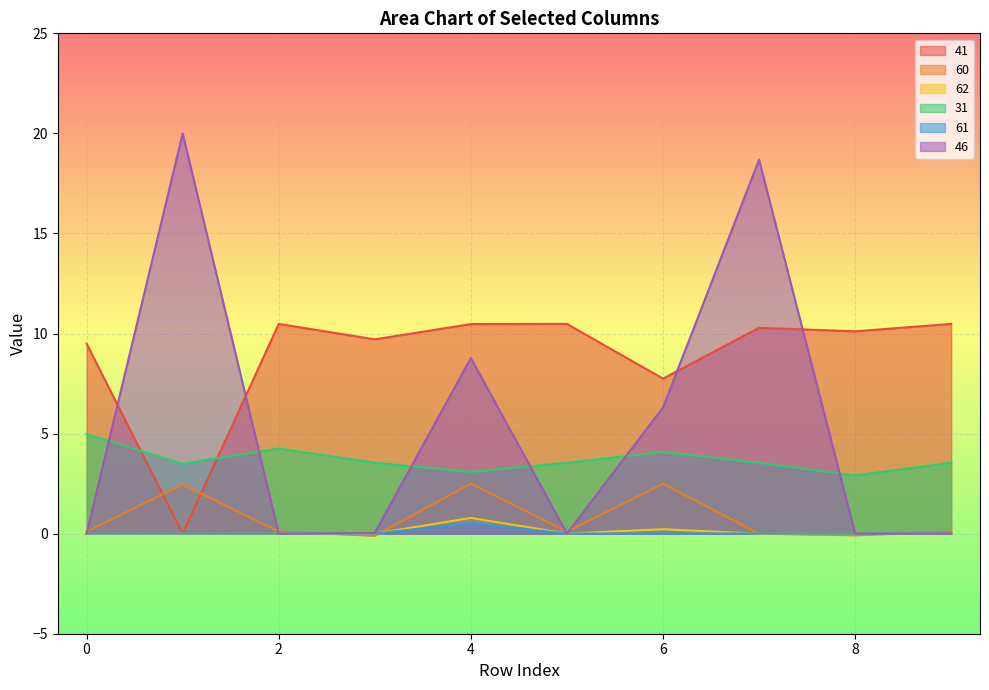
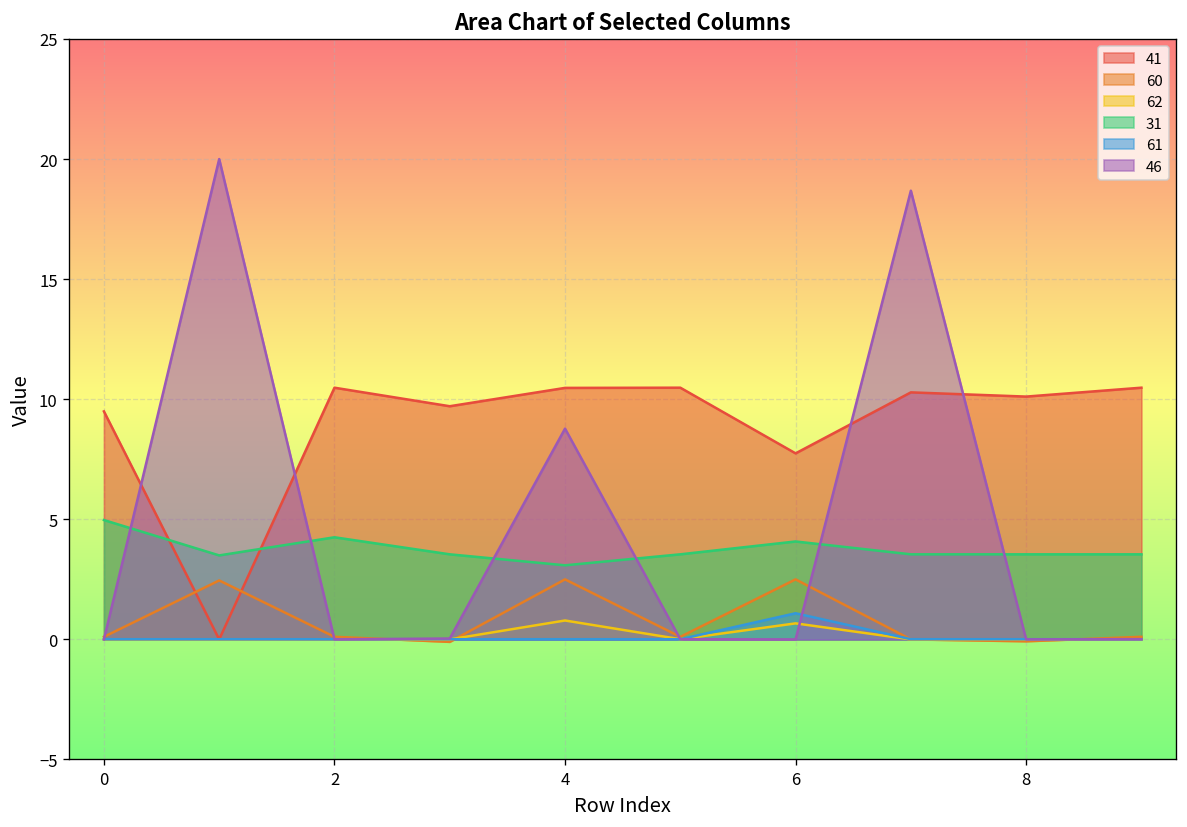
61, 4: 0.5 -> 0.0
62, 6: 0.2 -> 0.7
61, 6: 0.0 -> 1.1
46, 6: 6.3 -> 0.0
31, 8: 2.9 -> 3.5
